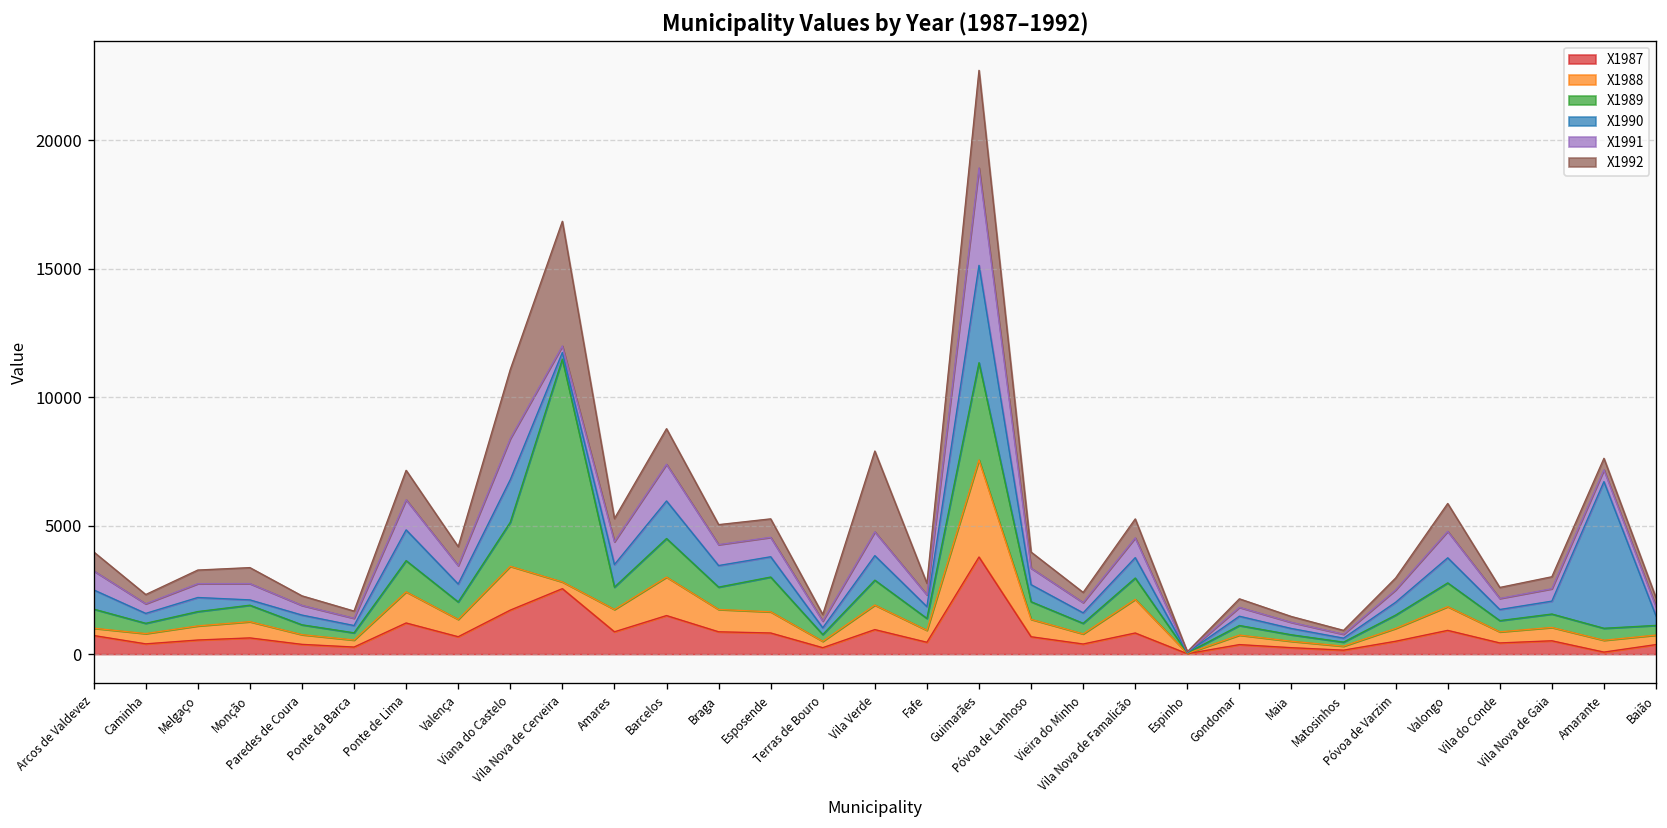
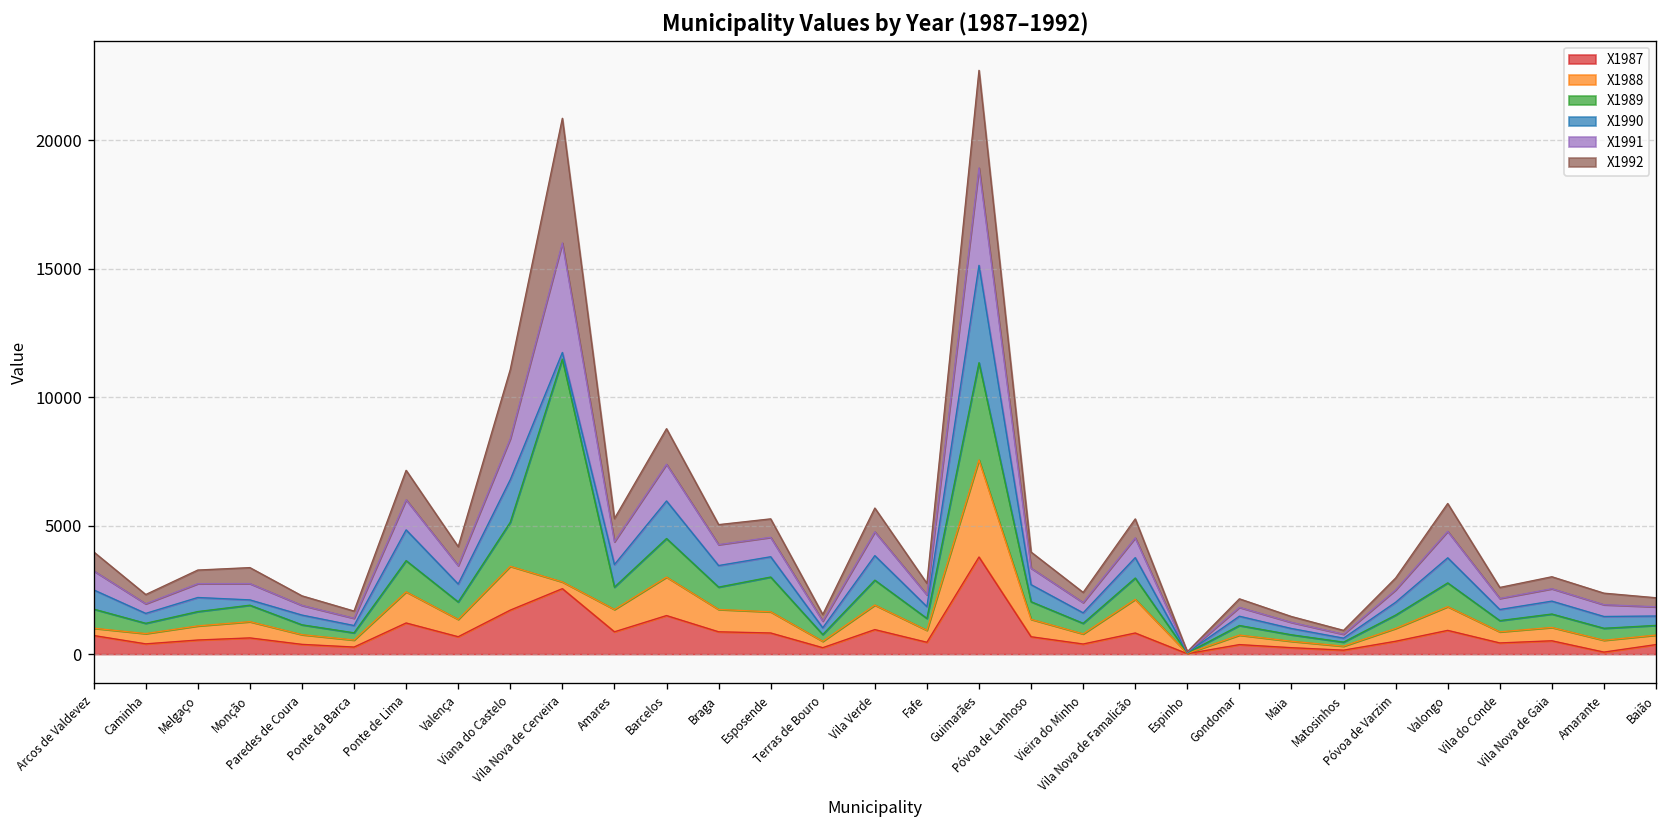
X1991, Vila Nova de Cerveira: 300 -> 4300
X1992, Vila Verde: 3100 -> 900
X1990, Amarante: 5700 -> 500
